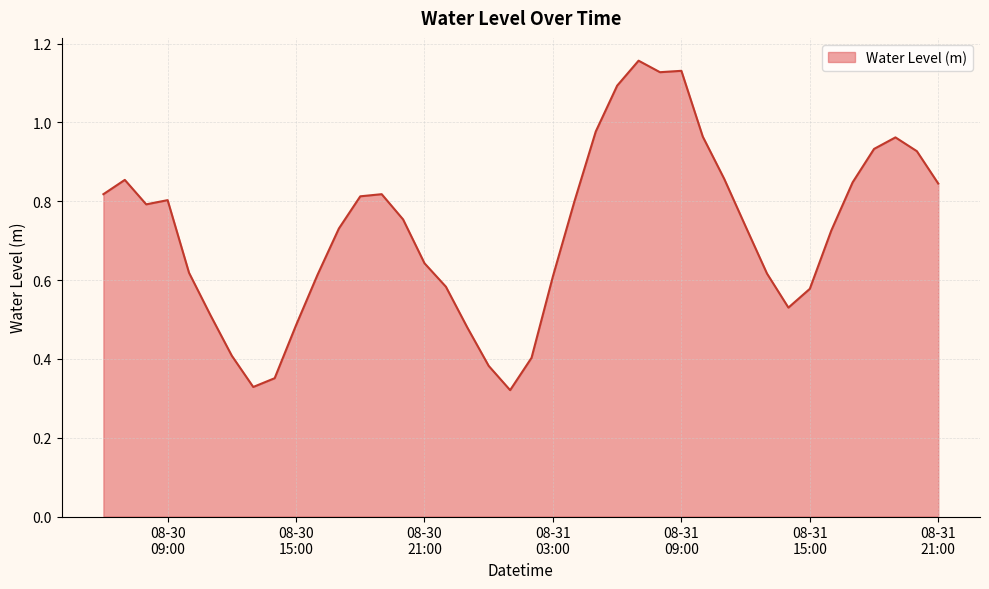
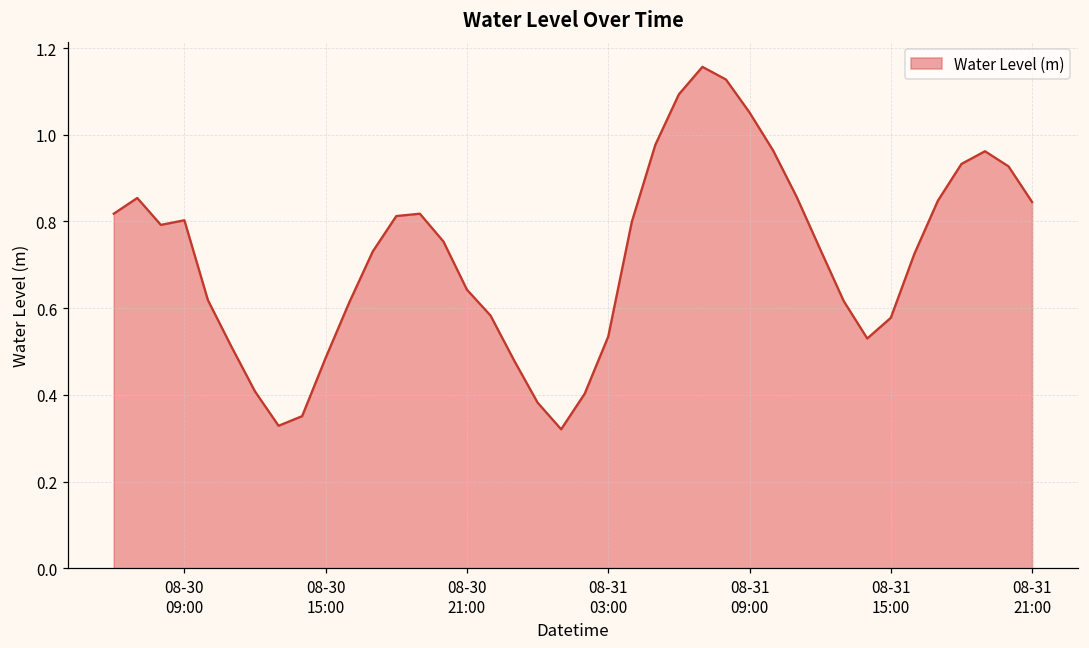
08-31 03:00: 0.61 -> 0.53
08-31 09:00: 1.13 -> 1.05
